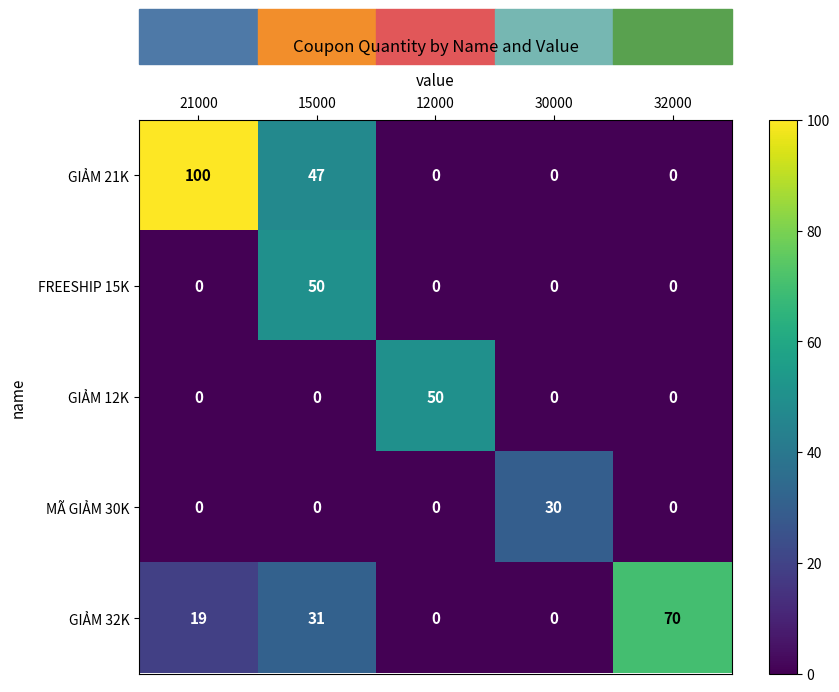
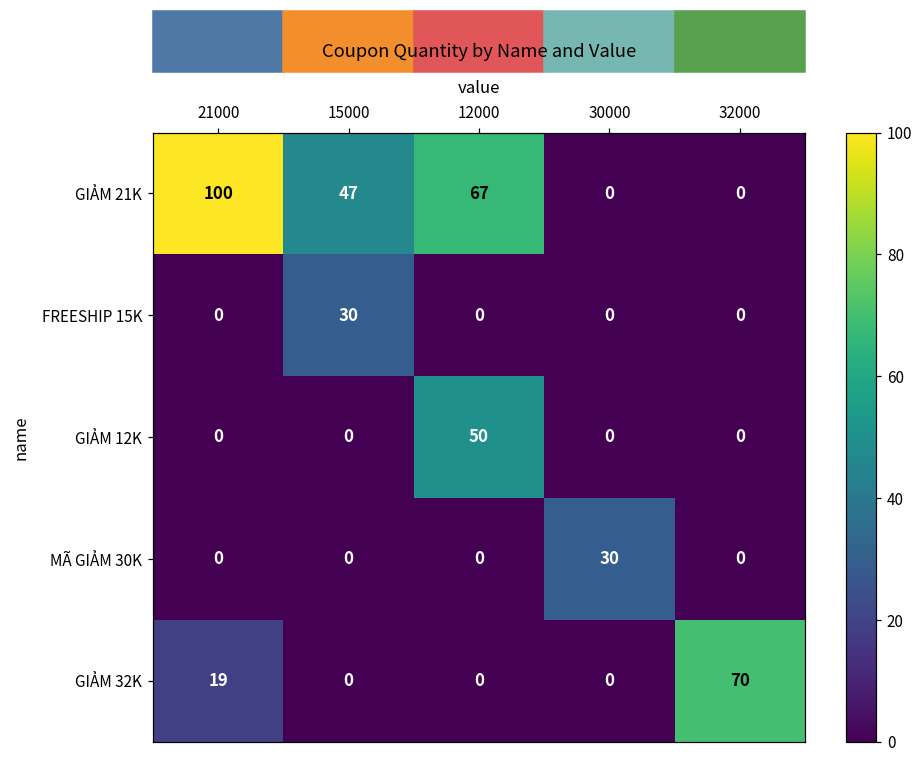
GIẢM 21K, 12000: 0 -> 67
FREESHIP 15K, 15000: 50 -> 30
GIẢM 32K, 15000: 31 -> 0
